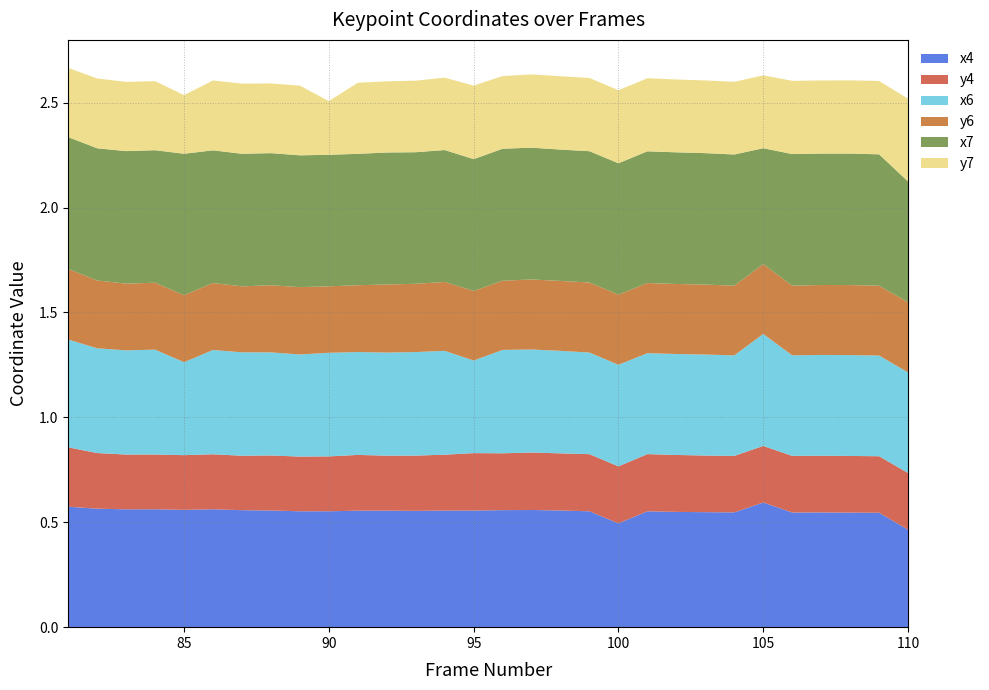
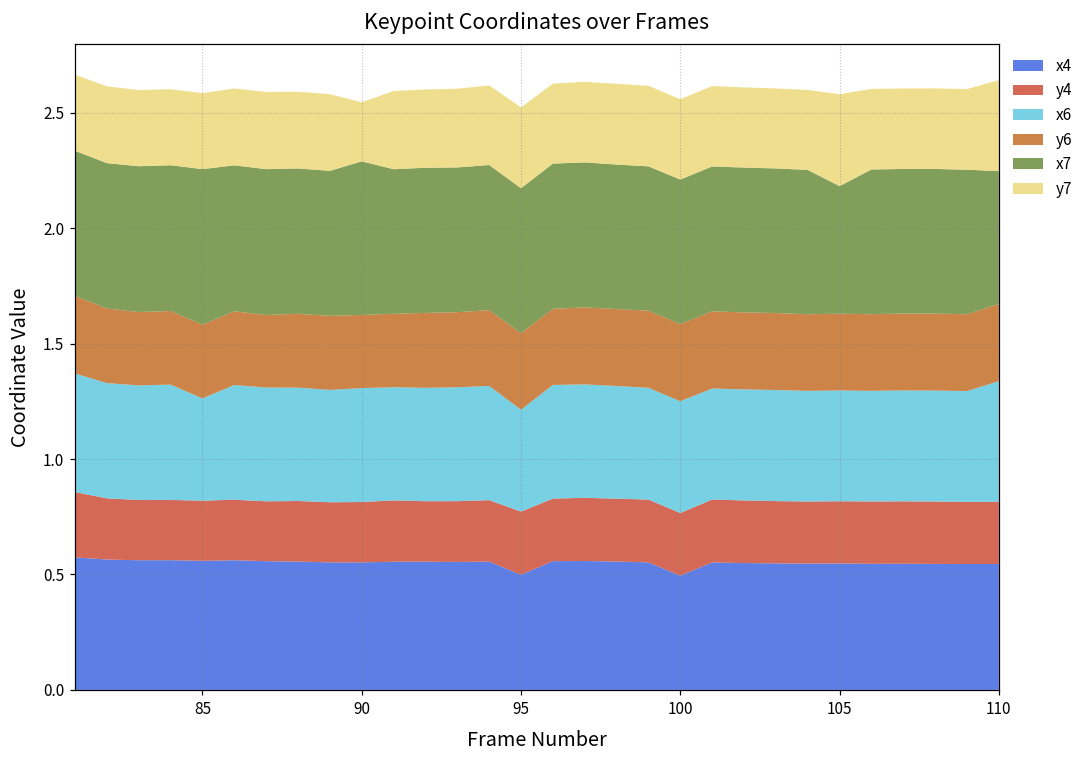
y7, 85: 0.28 -> 0.33
x7, 90: 0.63 -> 0.67
x4, 95: 0.56 -> 0.50
x4, 105: 0.59 -> 0.55
x6, 105: 0.53 -> 0.48
y7, 105: 0.35 -> 0.40
x4, 110: 0.46 -> 0.55
x6, 110: 0.48 -> 0.52
